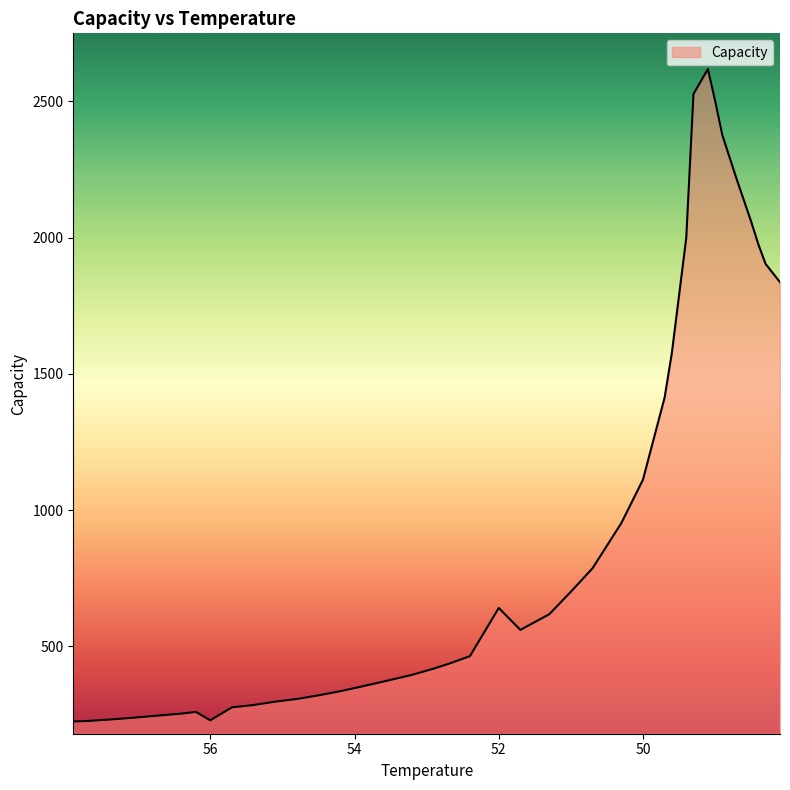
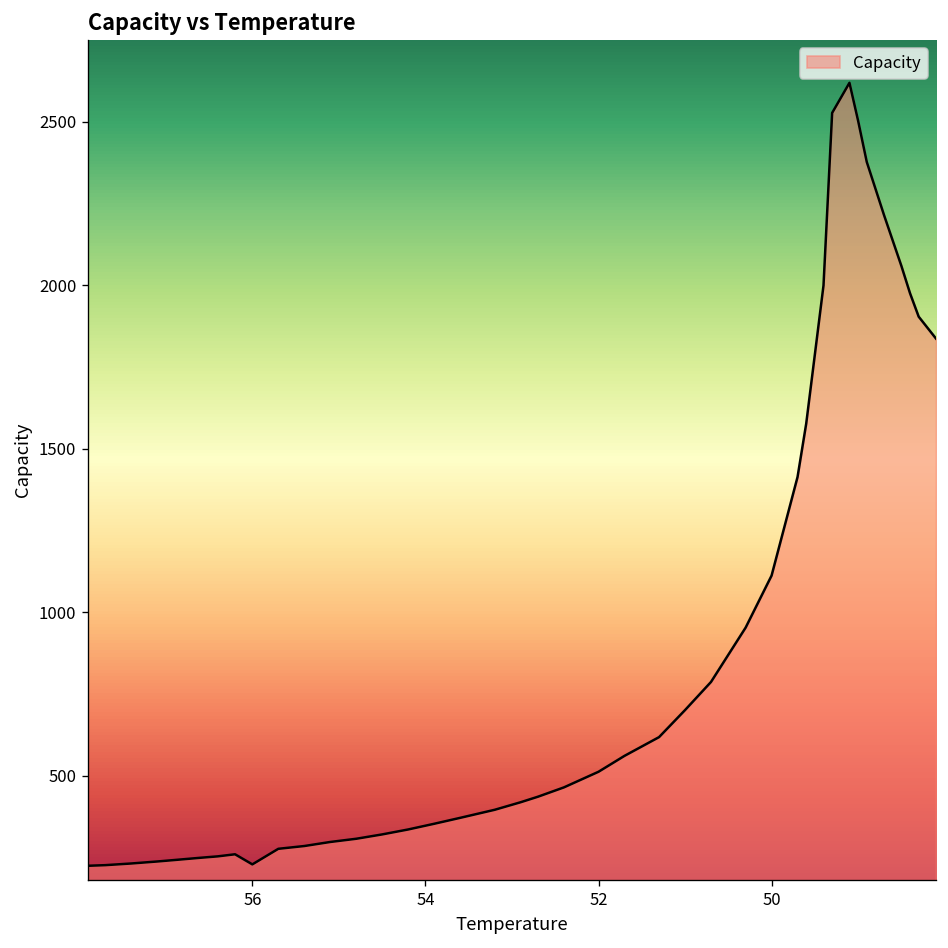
52: 640 -> 510
